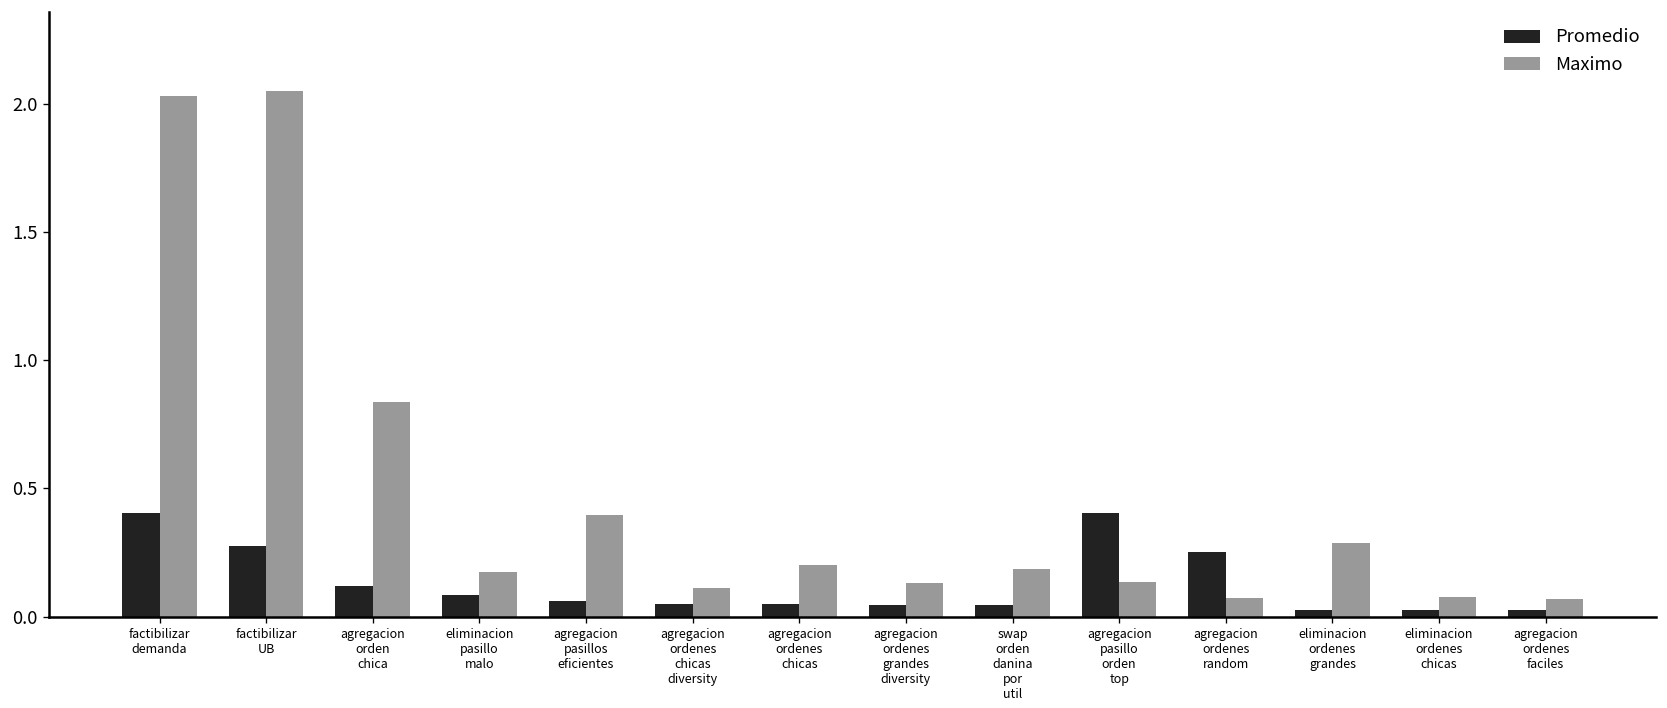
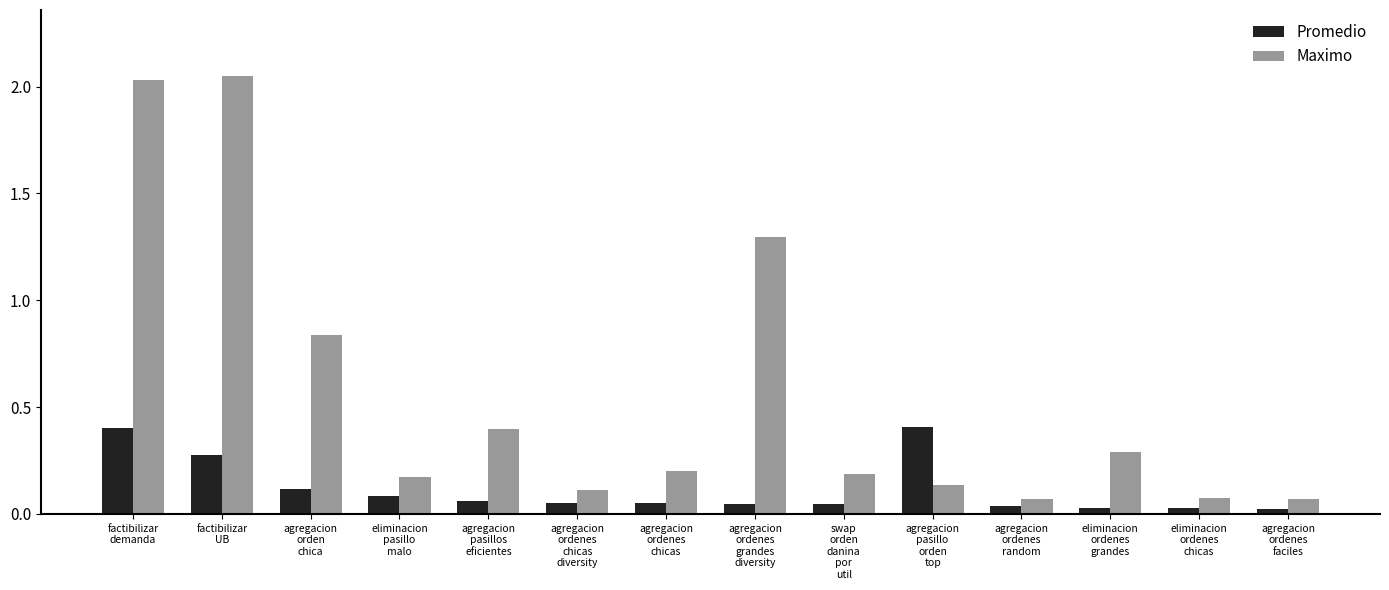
Maximo, agregacion ordenes grandes diversity: 0.13 -> 1.30
Promedio, agregacion ordenes random: 0.25 -> 0.04
